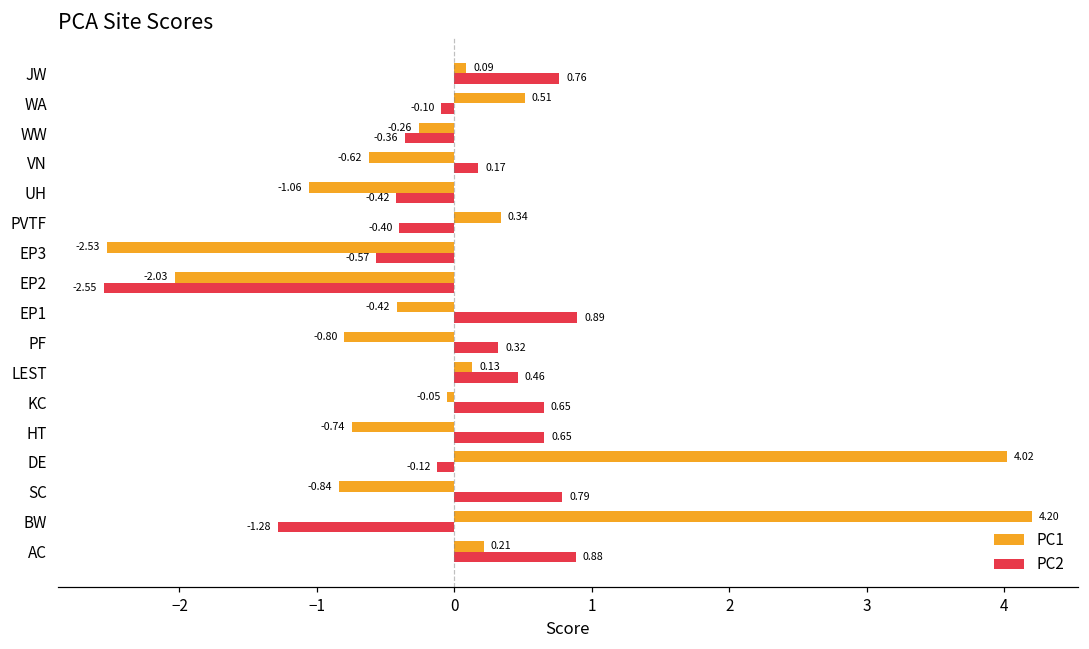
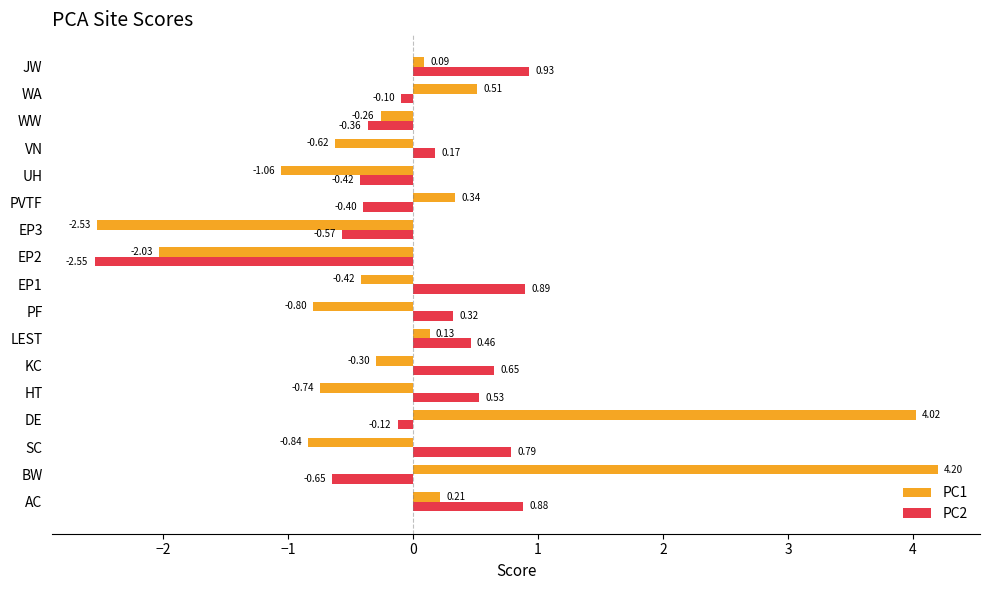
PC2, JW: 0.76 -> 0.93
PC1, KC: -0.05 -> -0.30
PC2, HT: 0.65 -> 0.53
PC2, BW: -1.28 -> -0.65
